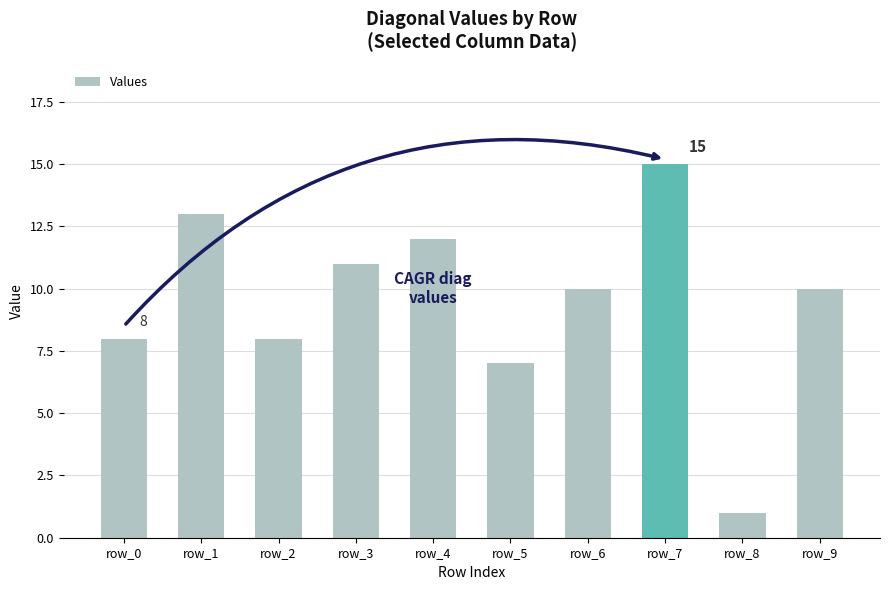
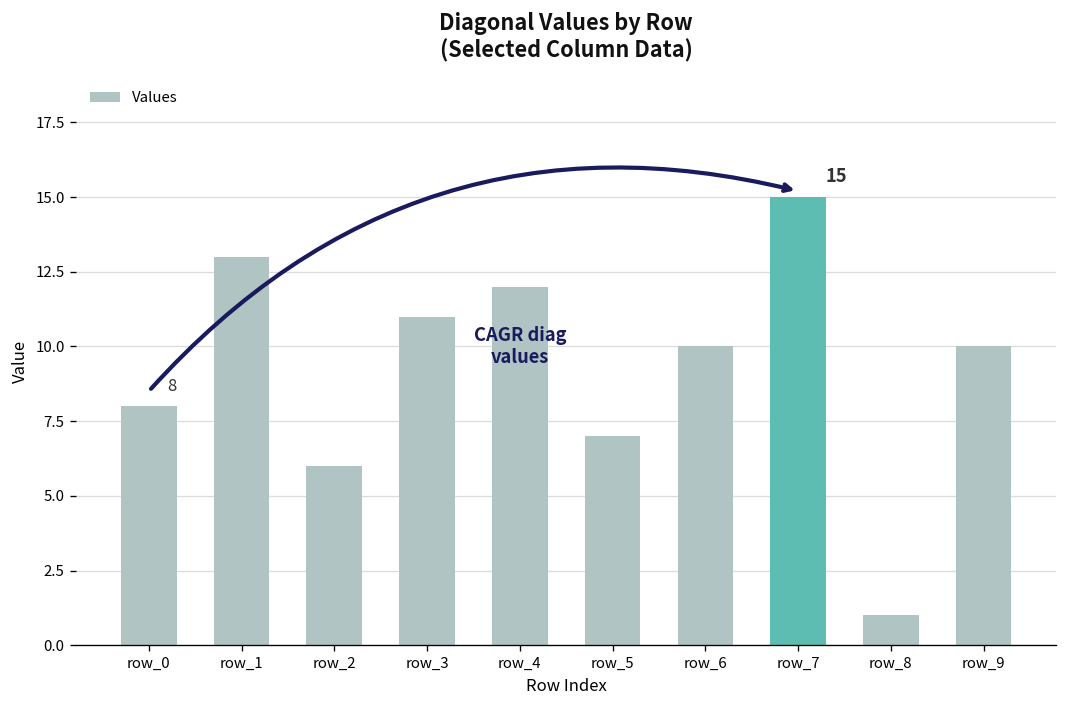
row_2: 8 -> 6
